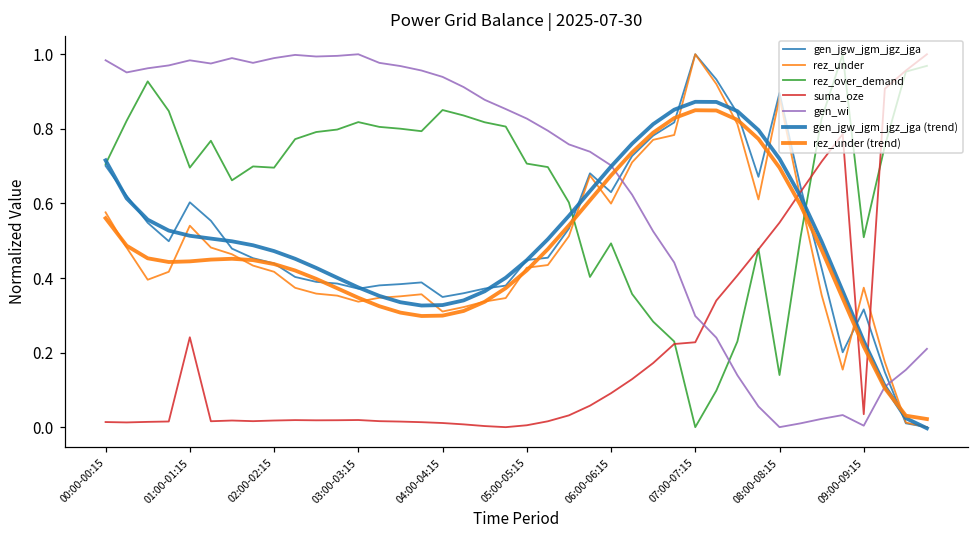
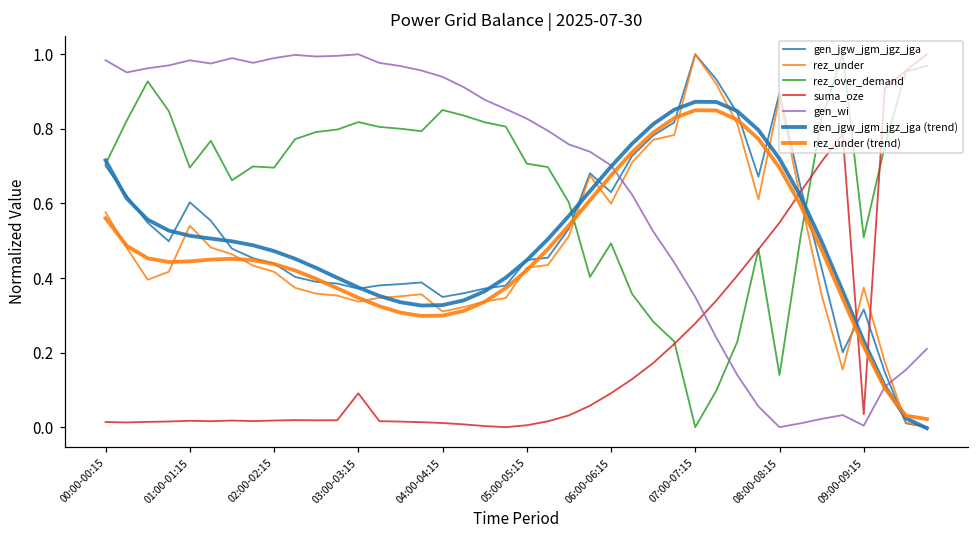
suma_oze, 01:00-01:15: 0.24 -> 0.02
suma_oze, 03:00-03:15: 0.02 -> 0.09
suma_oze, 07:00-07:15: 0.23 -> 0.28
gen_wi, 07:00-07:15: 0.30 -> 0.35
